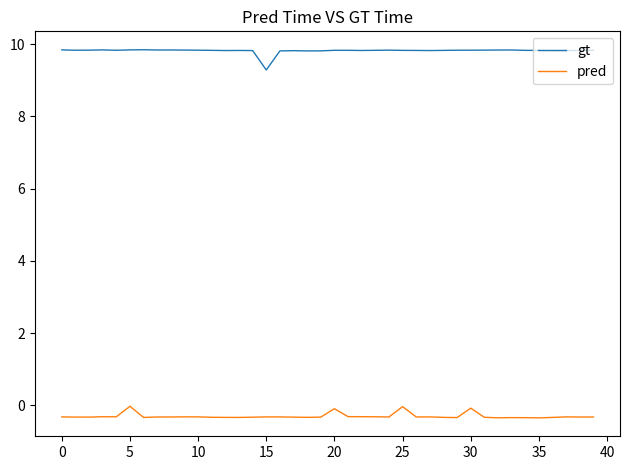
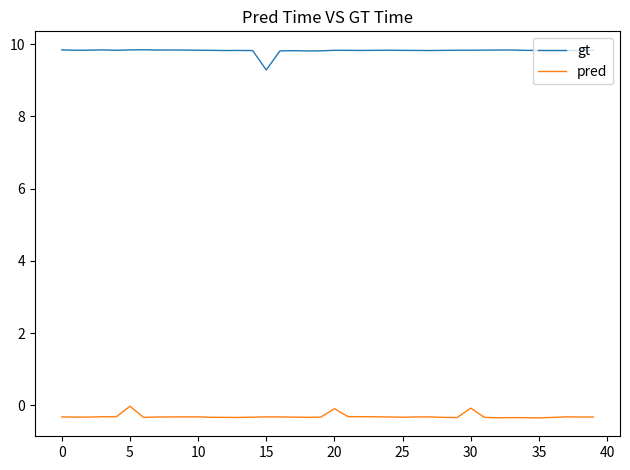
pred, 25: 0.0 -> -0.3
